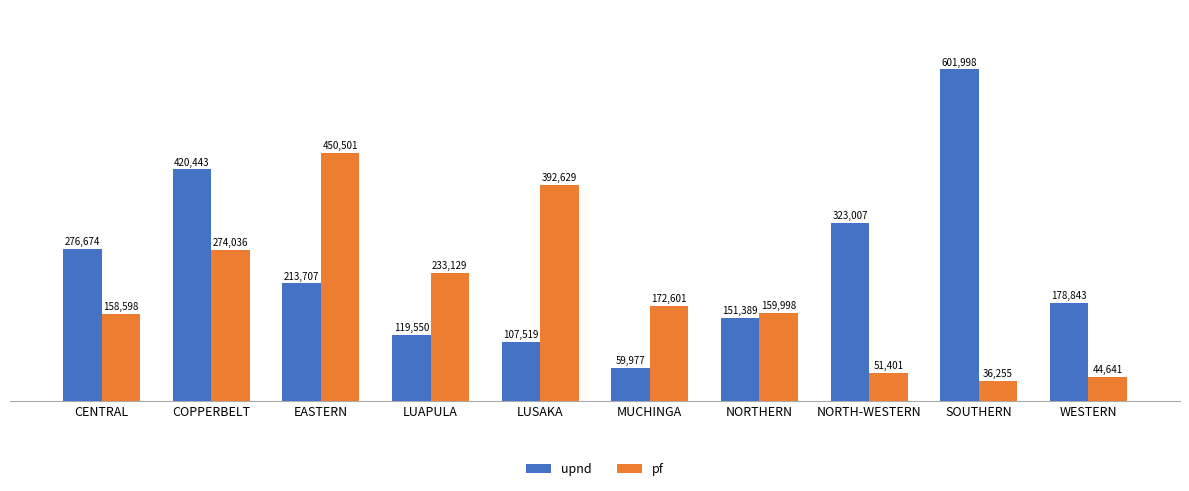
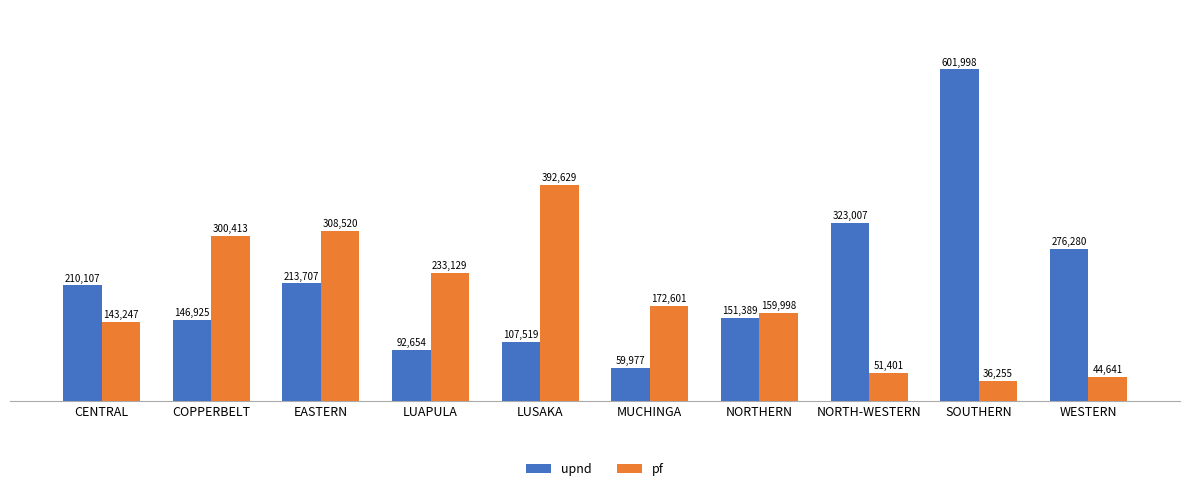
upnd, CENTRAL: 276,674 -> 210,107
pf, CENTRAL: 158,598 -> 143,247
upnd, COPPERBELT: 420,443 -> 146,925
pf, COPPERBELT: 274,036 -> 300,413
pf, EASTERN: 450,501 -> 308,520
upnd, LUAPULA: 119,550 -> 92,654
upnd, WESTERN: 178,843 -> 276,280
